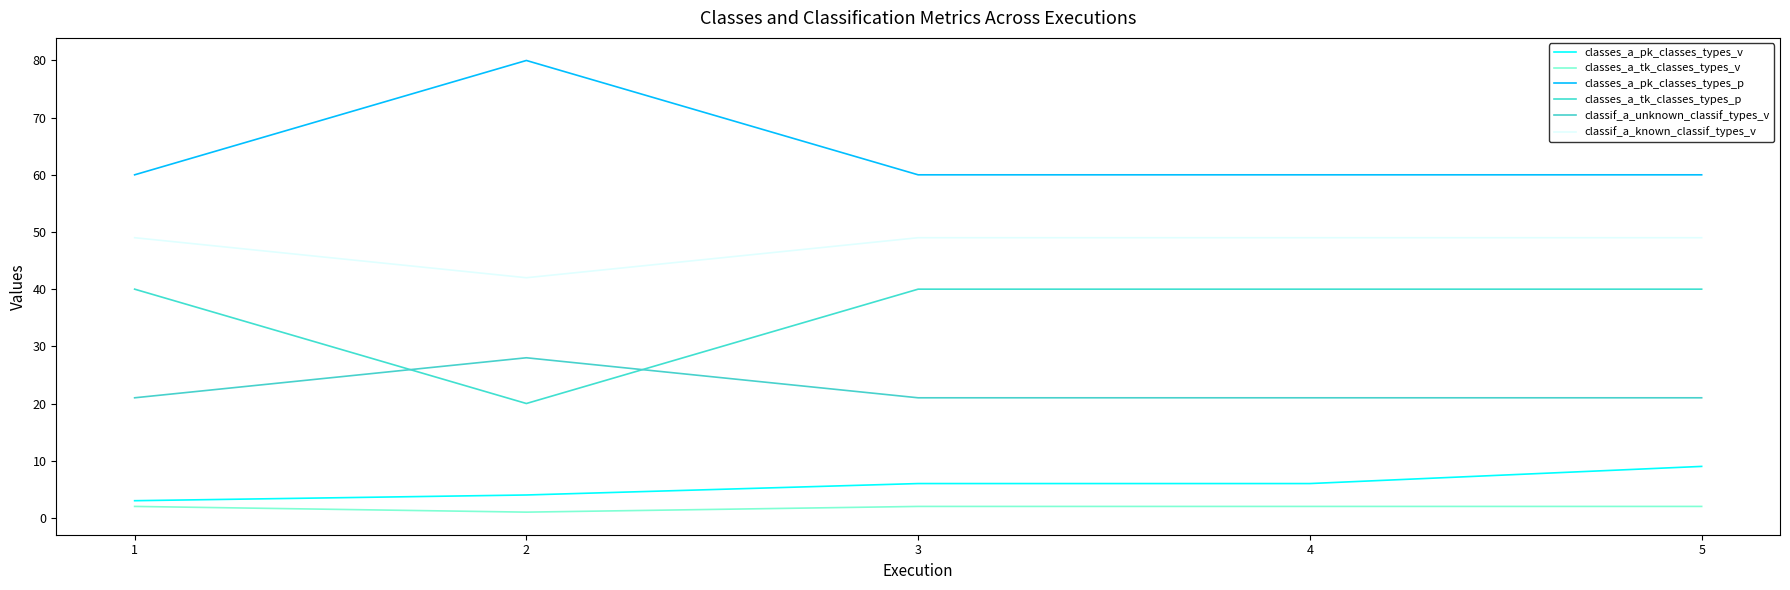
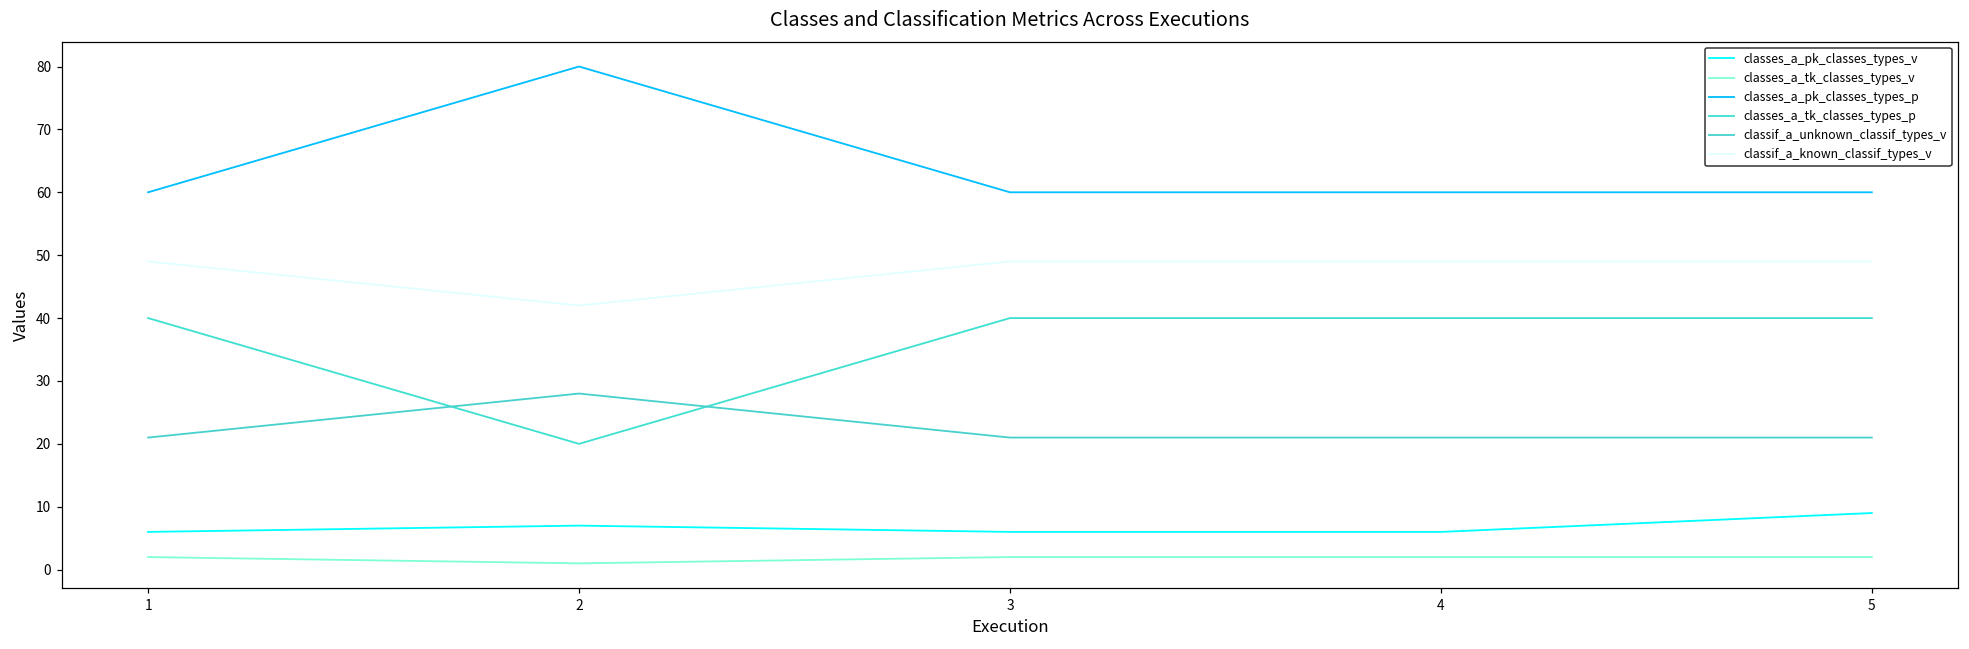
classes_a_pk_classes_types_v, 1: 3 -> 6
classes_a_pk_classes_types_v, 2: 4 -> 7
